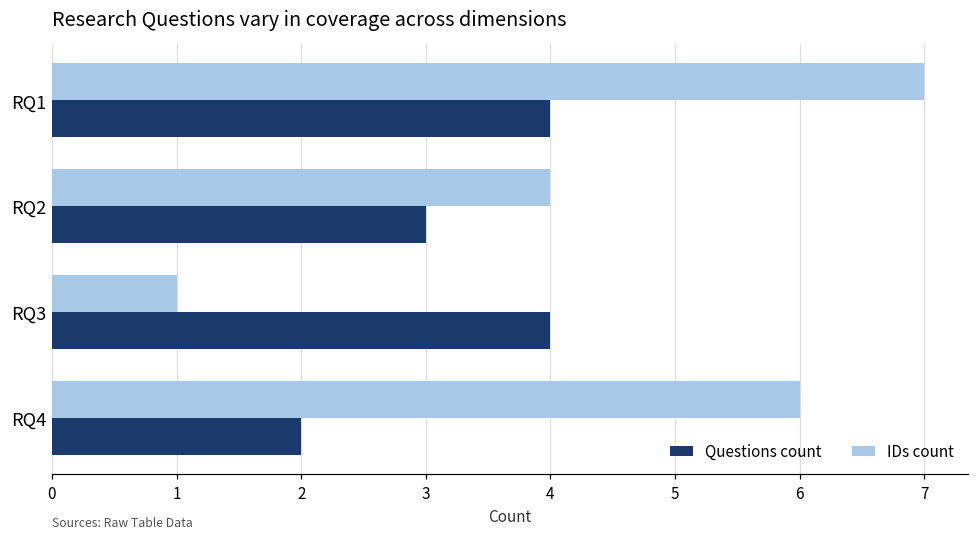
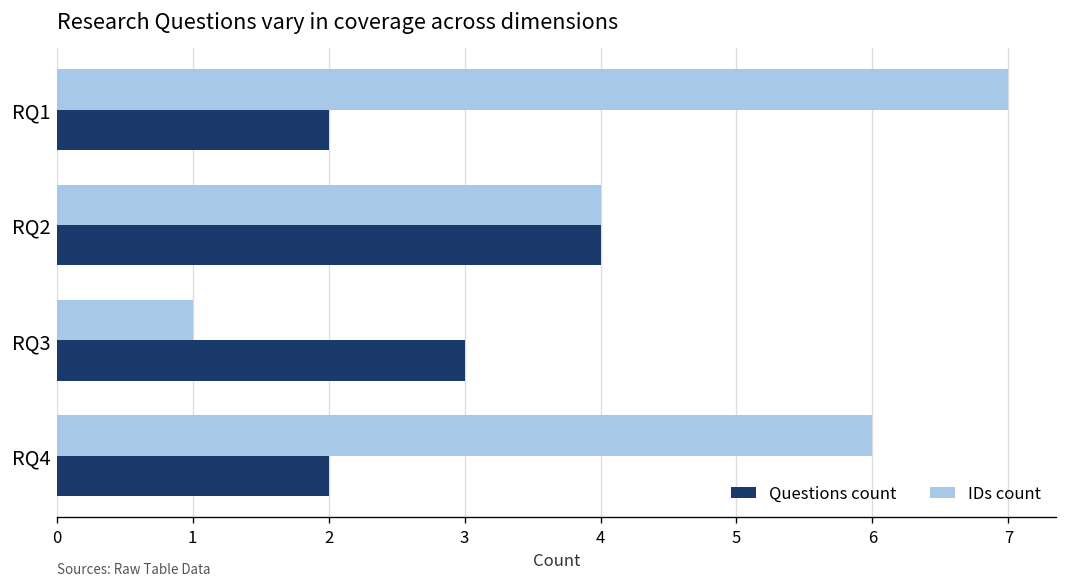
Questions count, RQ1: 4 -> 2
Questions count, RQ2: 3 -> 4
Questions count, RQ3: 4 -> 3
